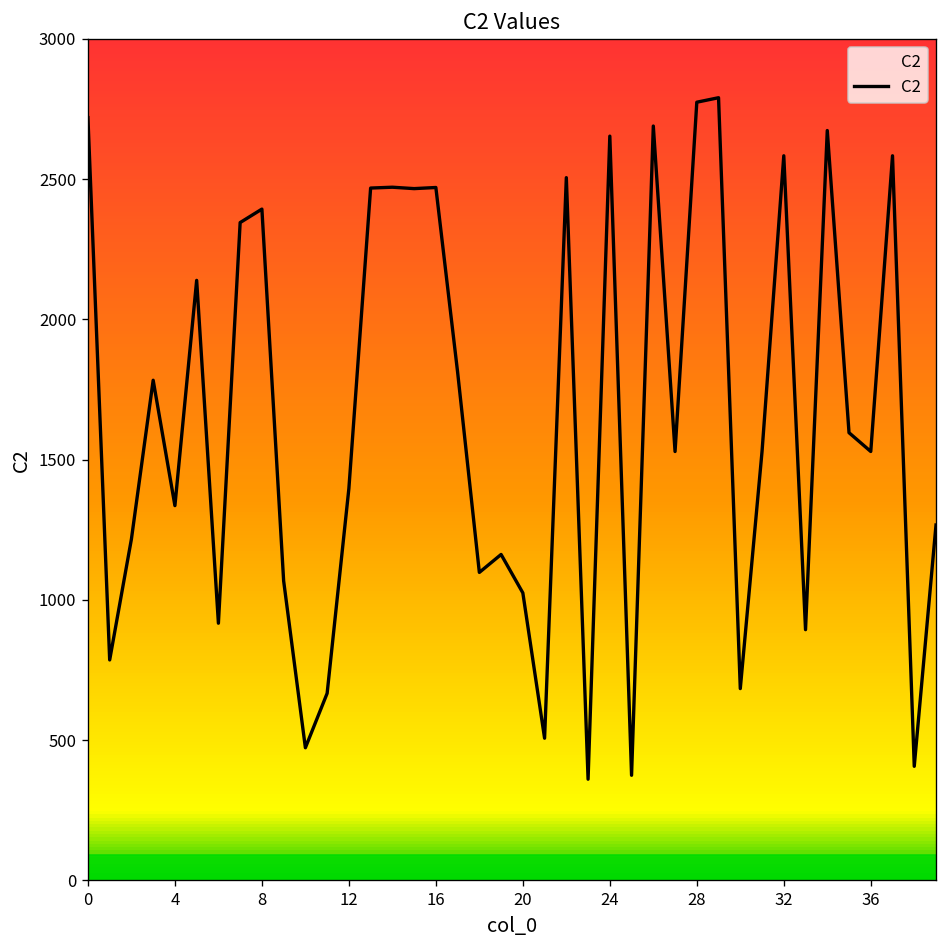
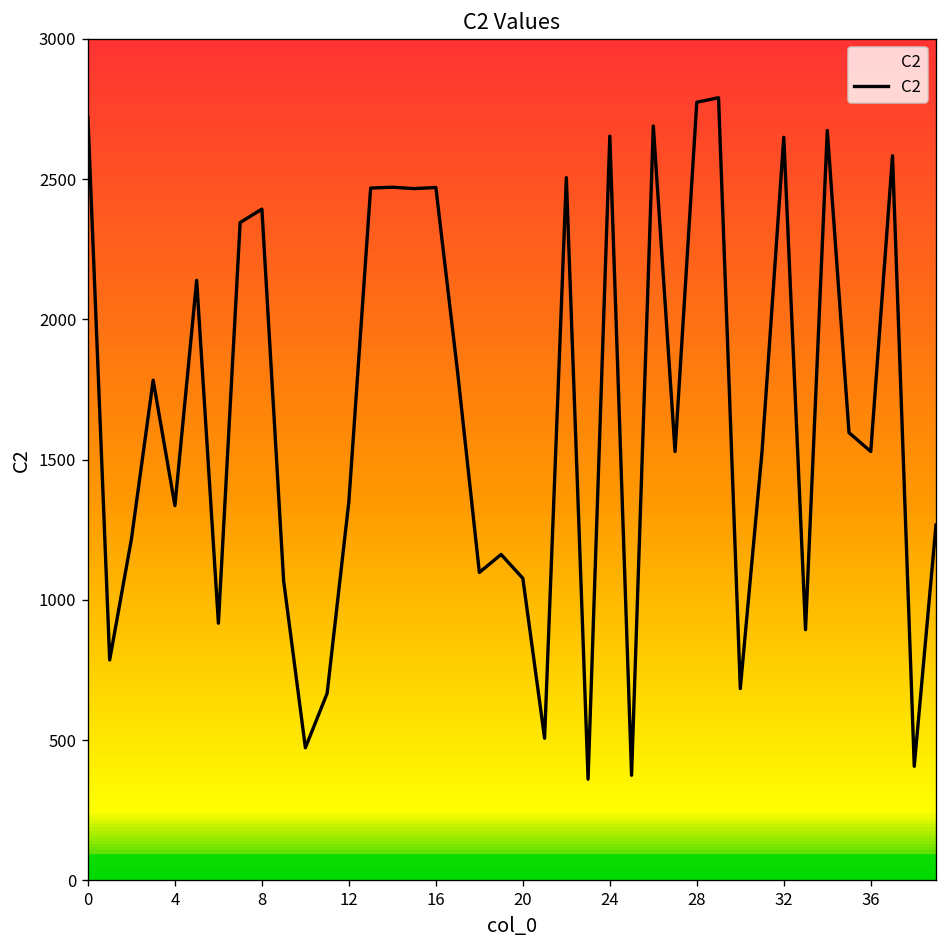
12: 1400 -> 1350
20: 1030 -> 1080
32: 2580 -> 2650
